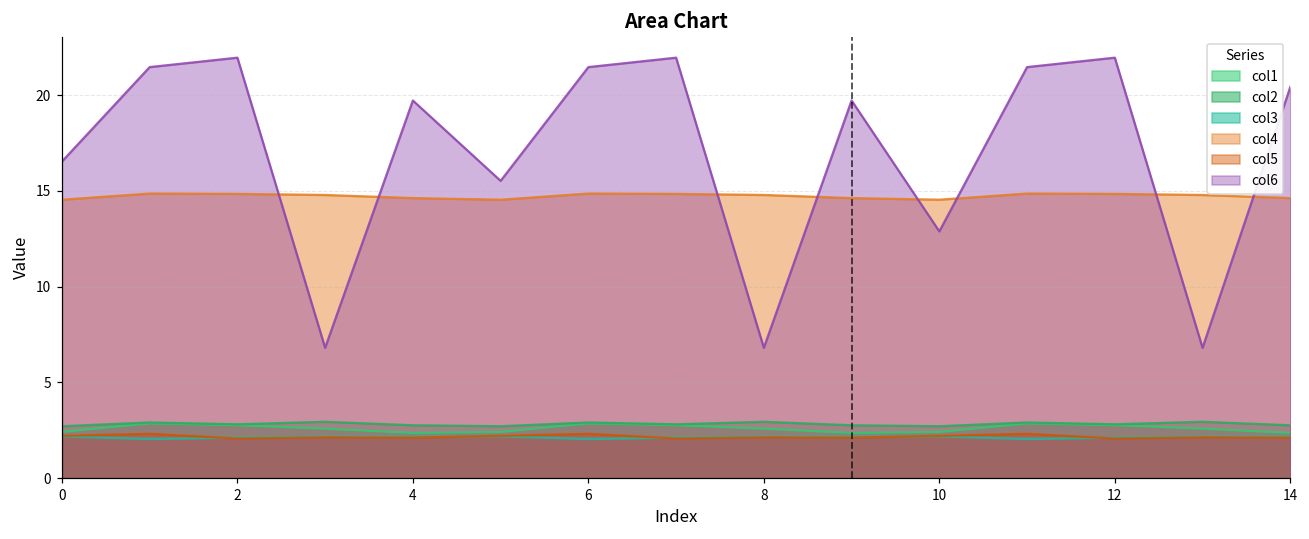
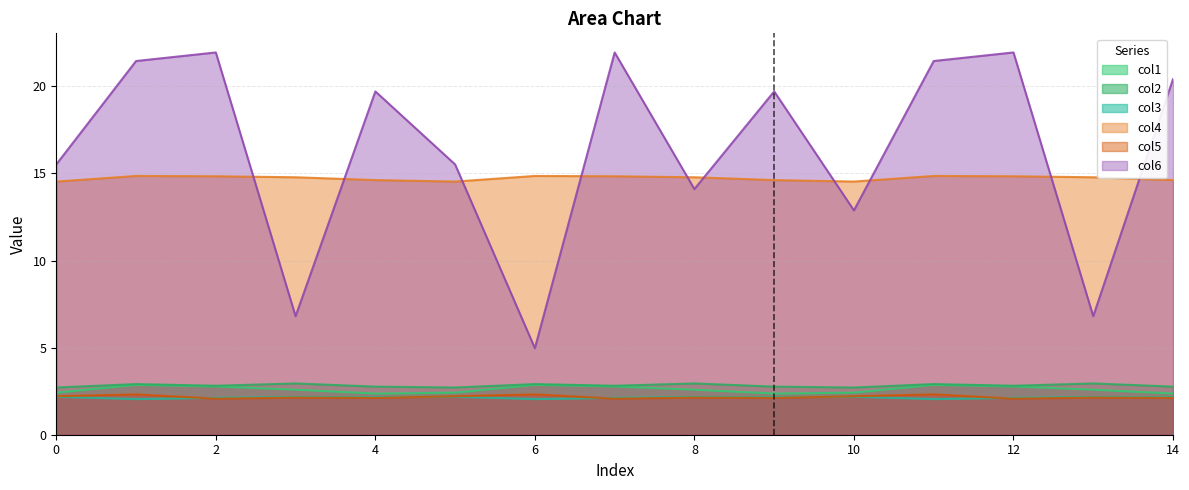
col6, 0: 16.5 -> 15.5
col6, 6: 21.5 -> 5.0
col6, 8: 6.8 -> 14.1
